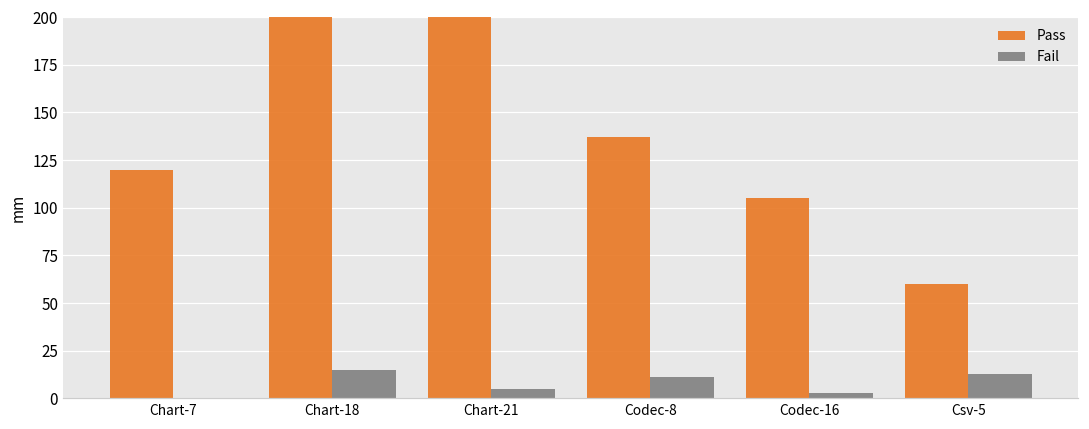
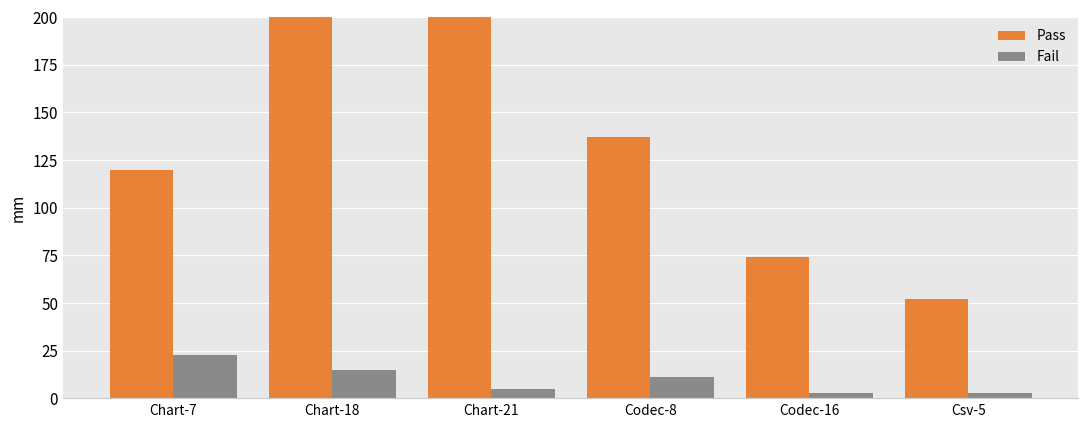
Fail, Chart-7: 0 -> 23
Pass, Codec-16: 105 -> 74
Pass, Csv-5: 60 -> 52
Fail, Csv-5: 13 -> 3
